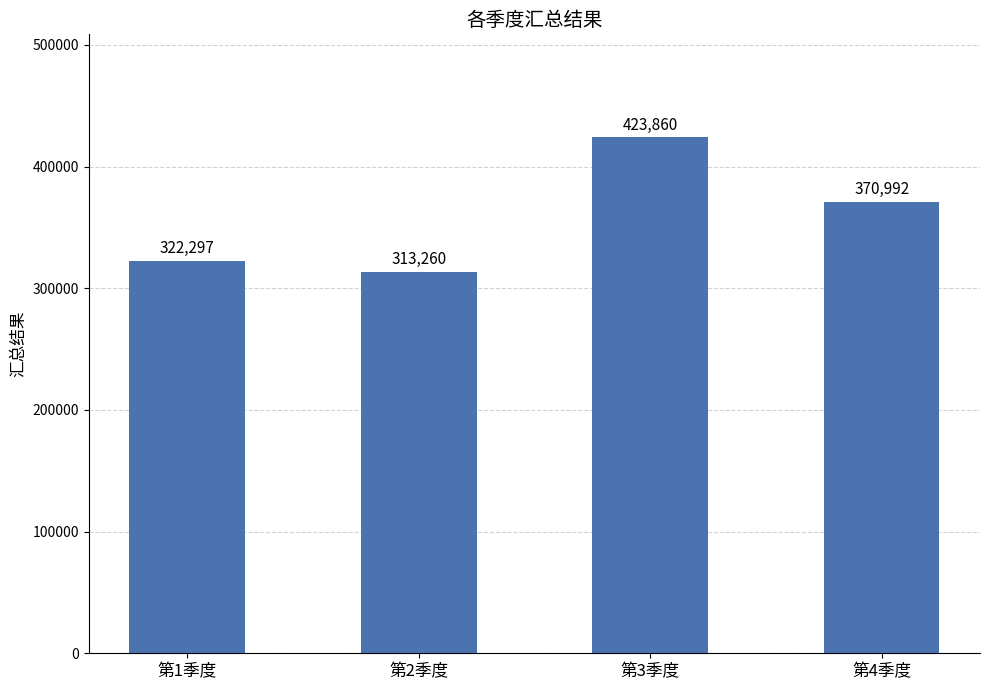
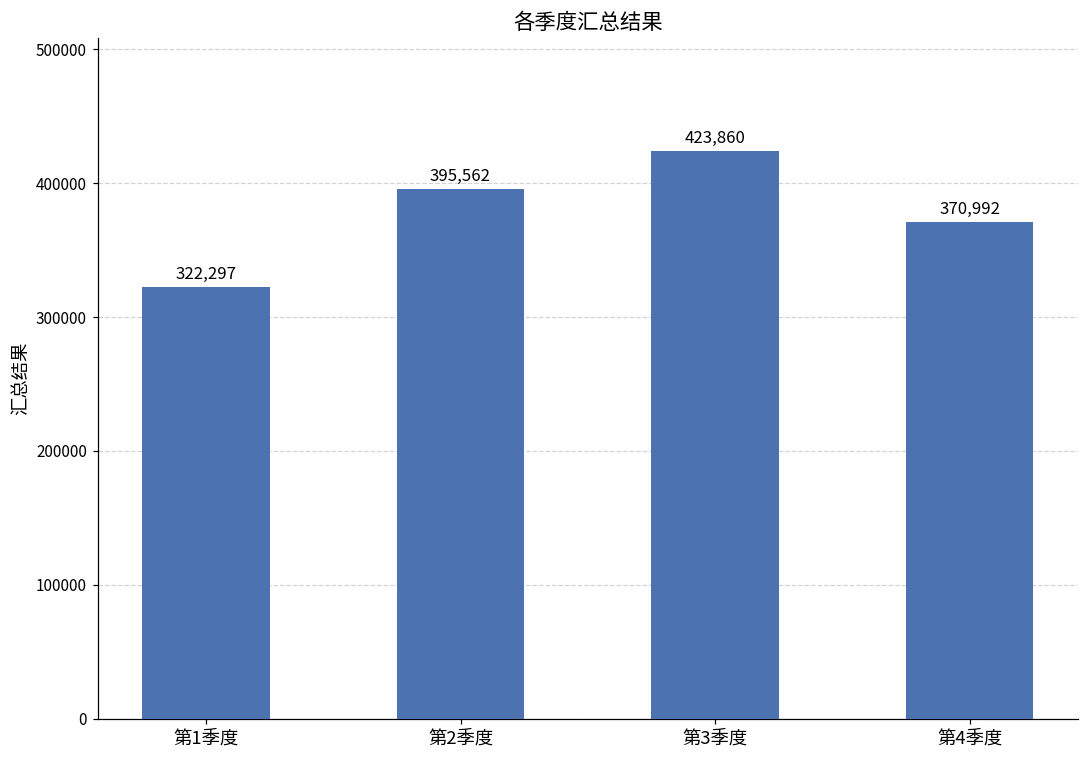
第2季度: 313,260 -> 395,562
